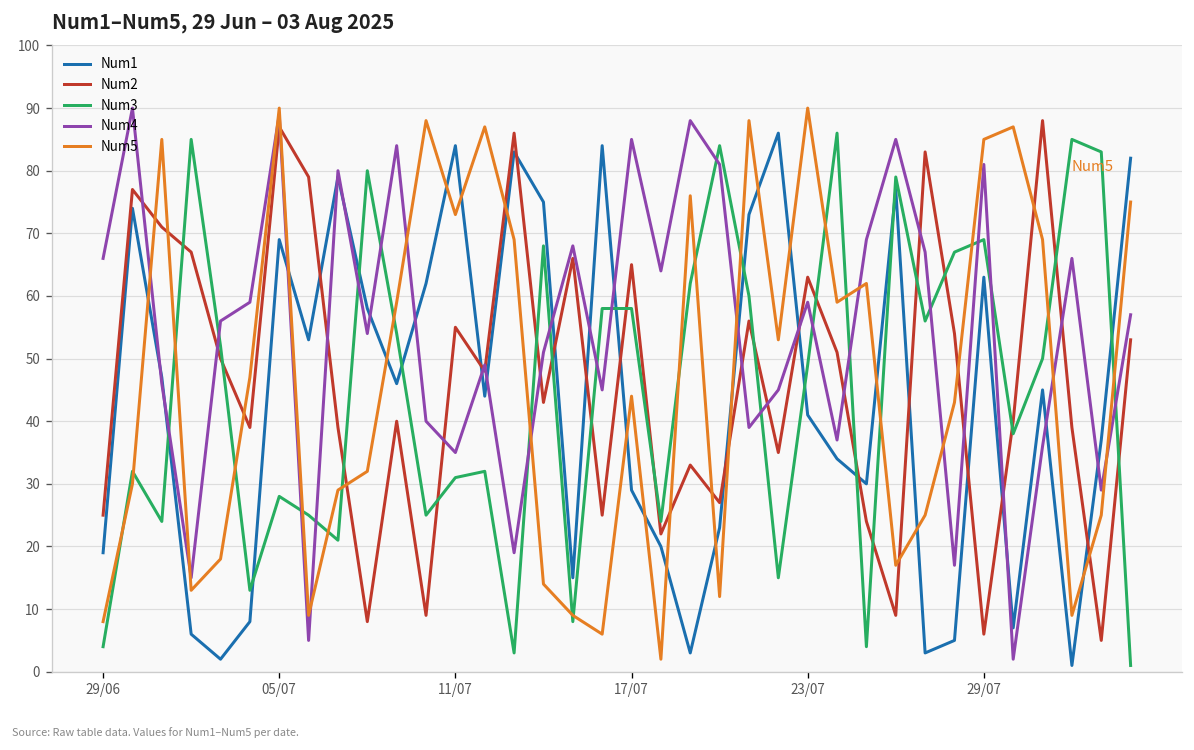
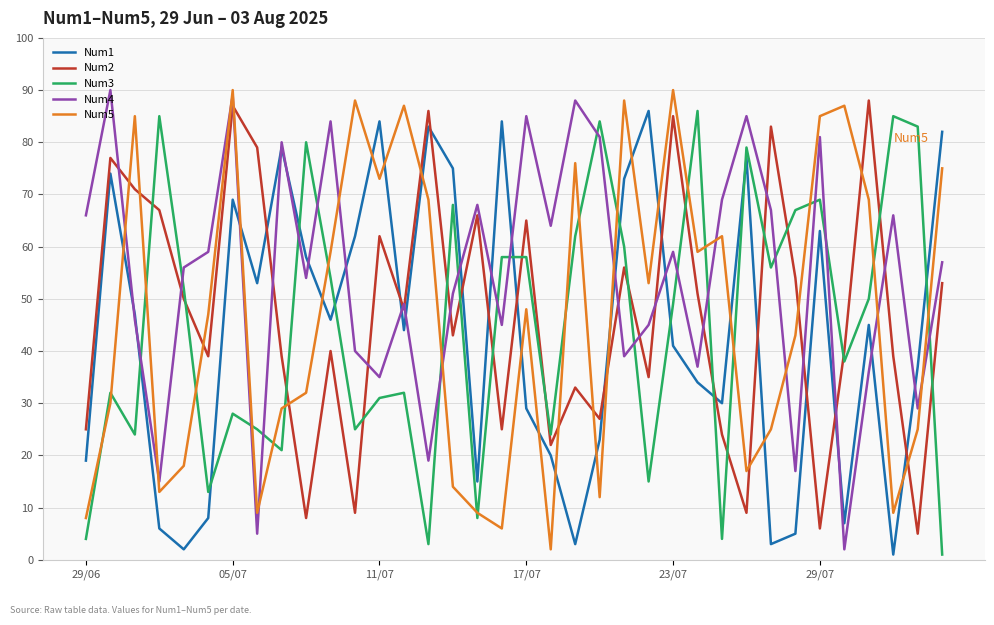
Num2, 11/07: 55 -> 62
Num5, 17/07: 44 -> 48
Num2, 23/07: 63 -> 85
